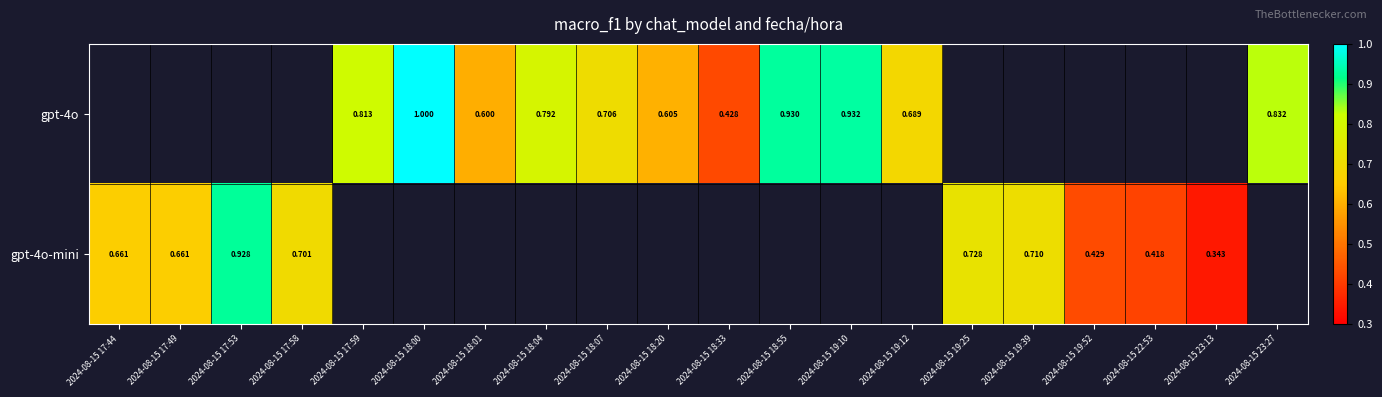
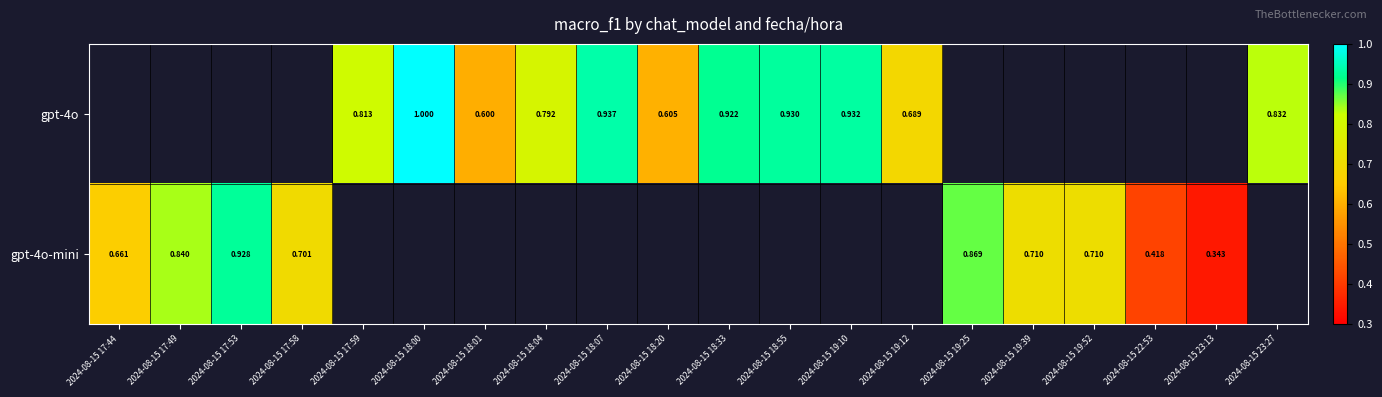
gpt-4o, 2024-08-15 18:07: 0.706 -> 0.937
gpt-4o, 2024-08-15 18:33: 0.428 -> 0.922
gpt-4o-mini, 2024-08-15 17:49: 0.661 -> 0.840
gpt-4o-mini, 2024-08-15 19:25: 0.728 -> 0.869
gpt-4o-mini, 2024-08-15 19:52: 0.429 -> 0.710
